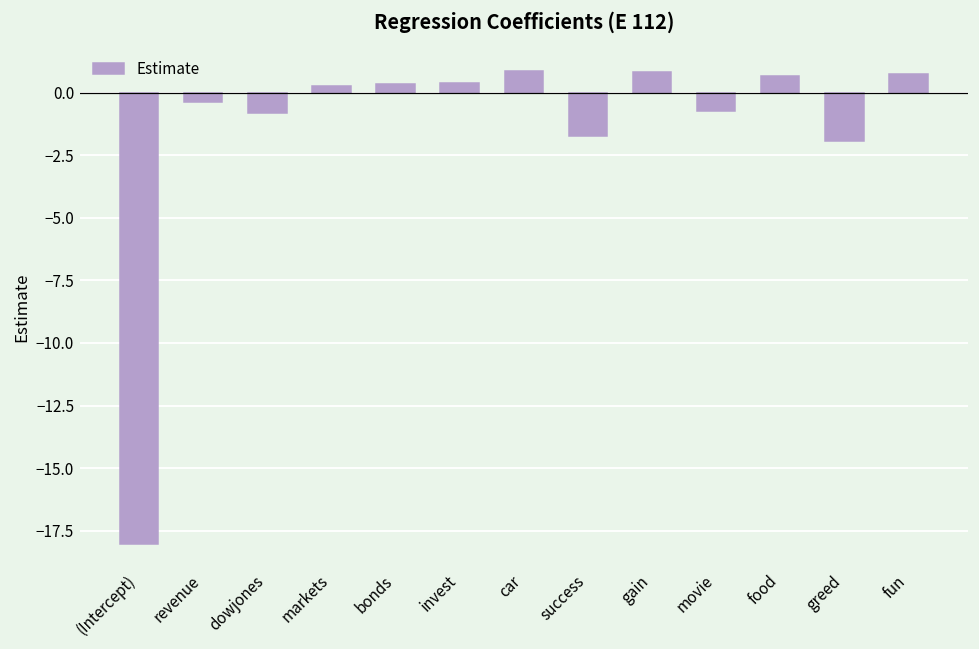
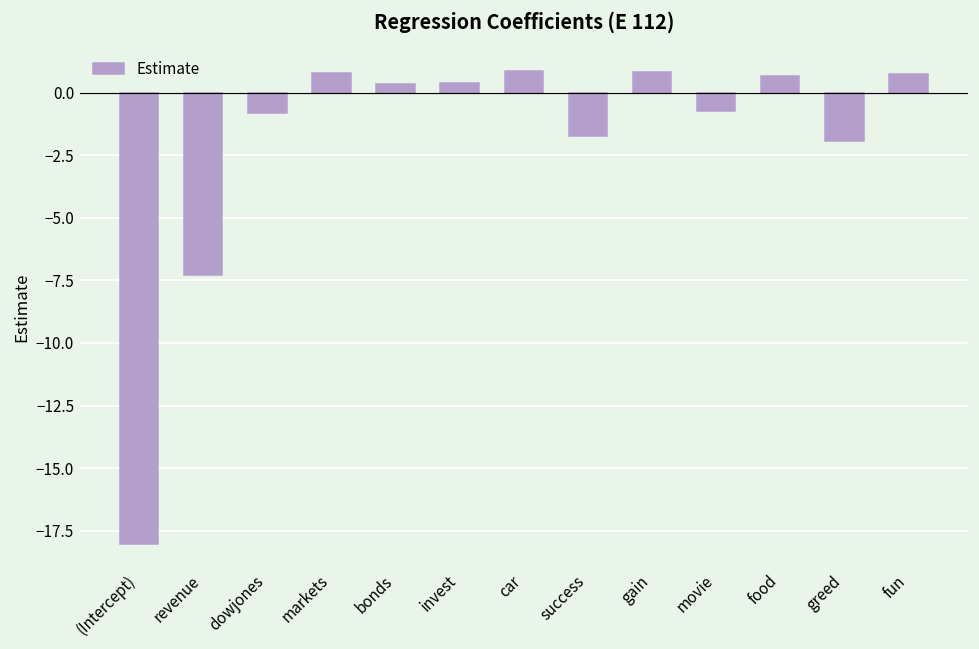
revenue: -0.4 -> -7.3
markets: 0.3 -> 0.8
